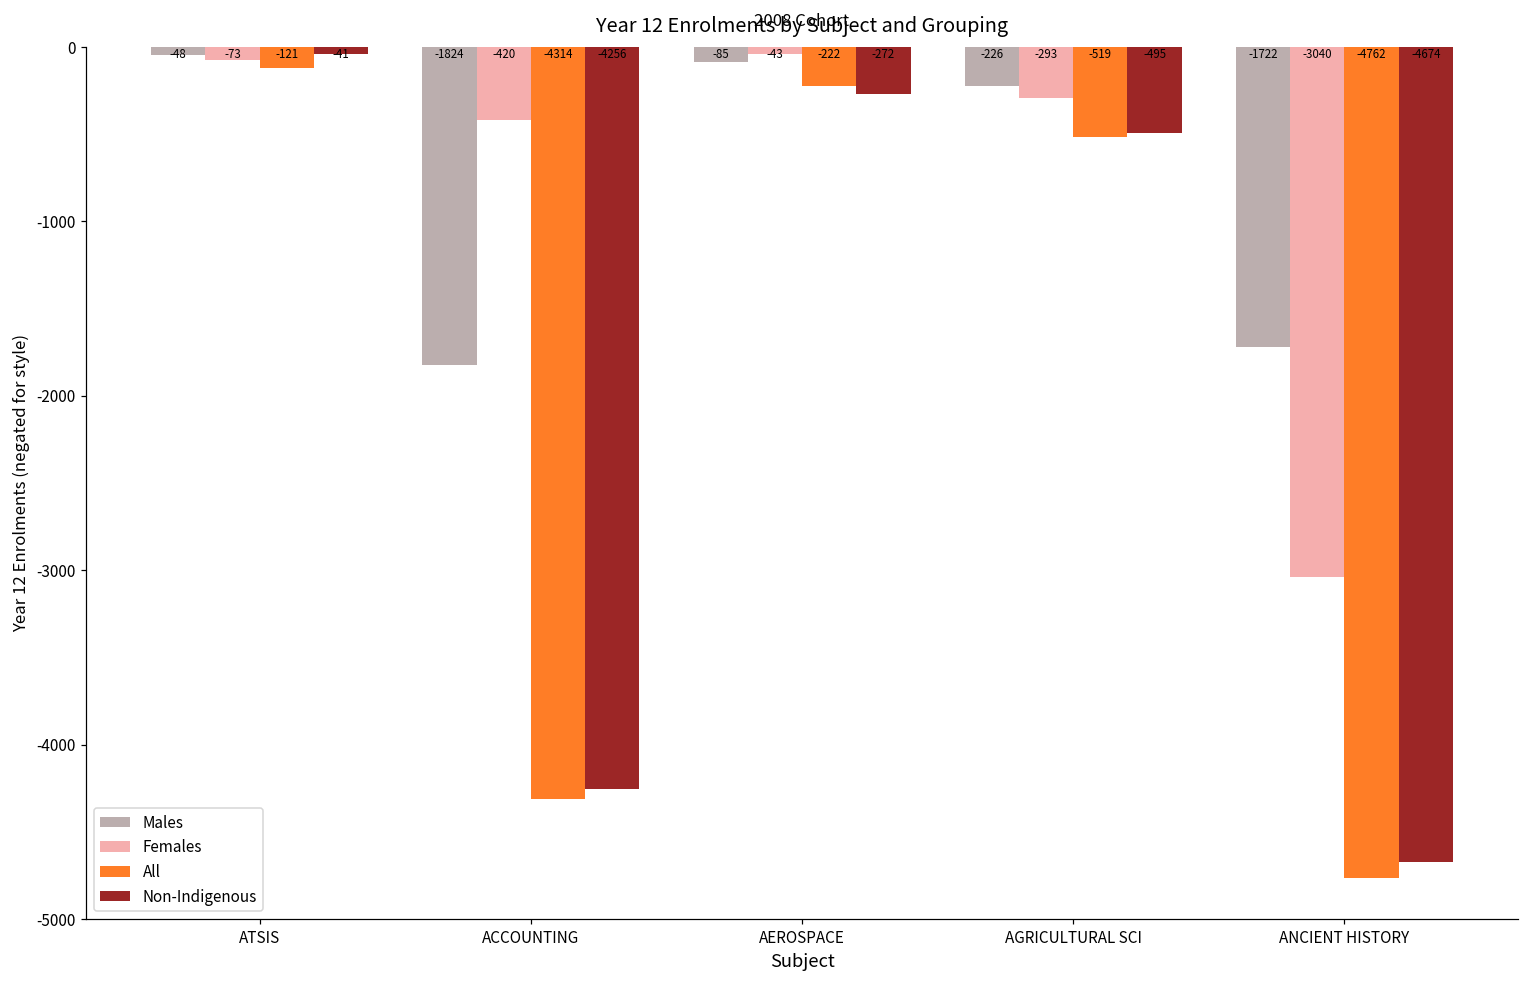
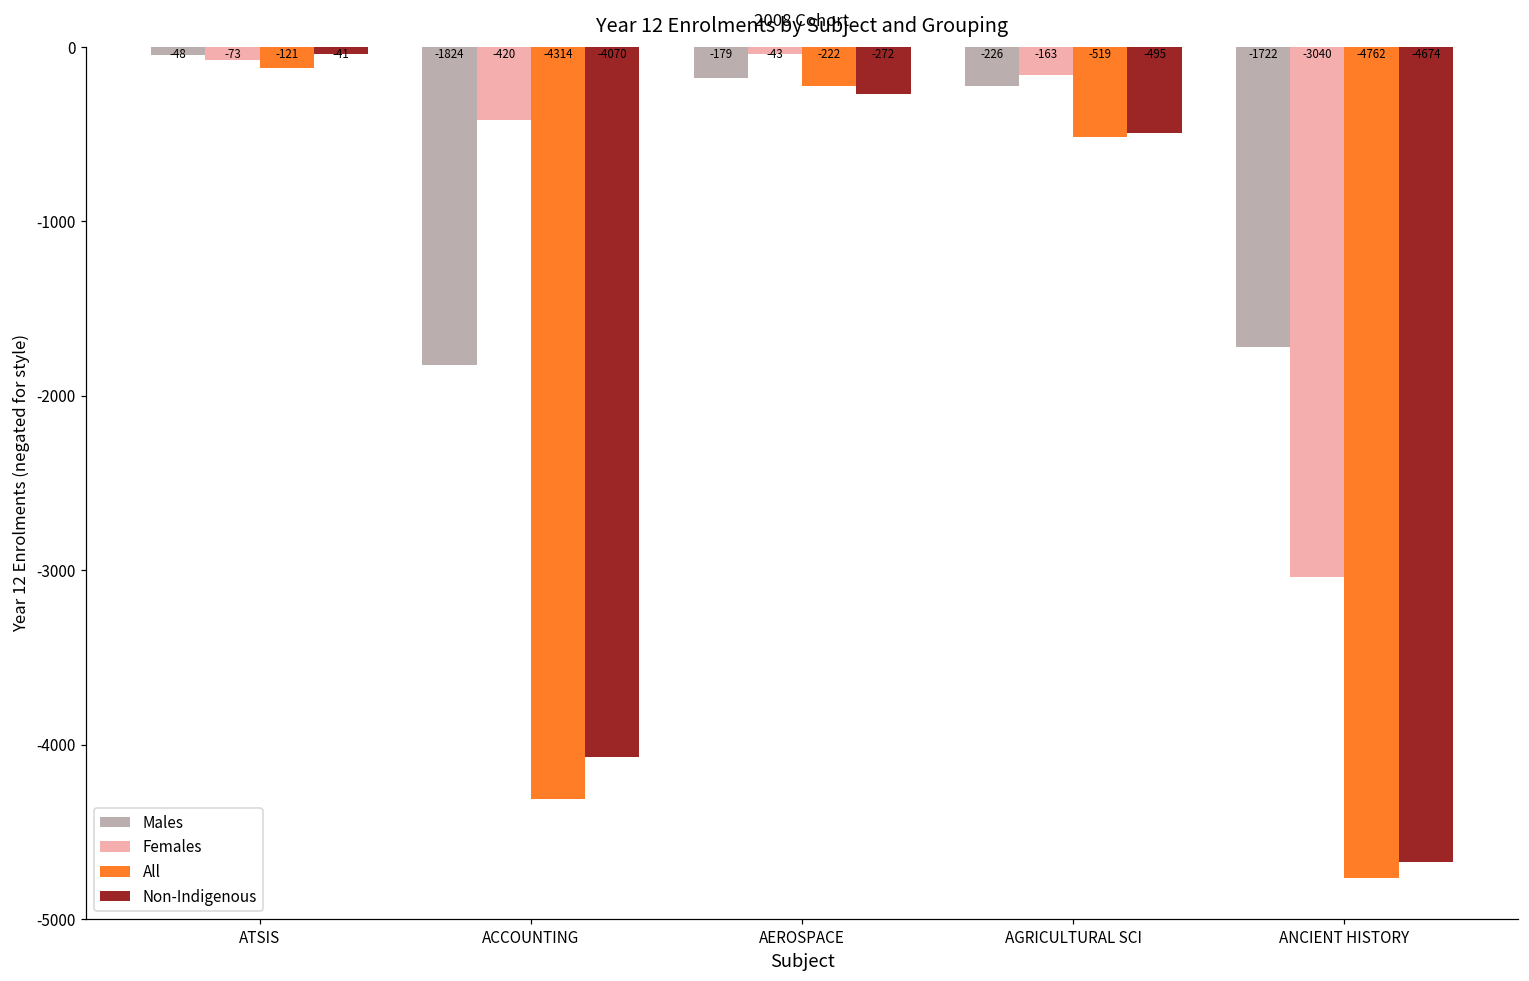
Non-Indigenous, ACCOUNTING: -4256 -> -4070
Males, AEROSPACE: -85 -> -179
Females, AGRICULTURAL SCI: -293 -> -163
